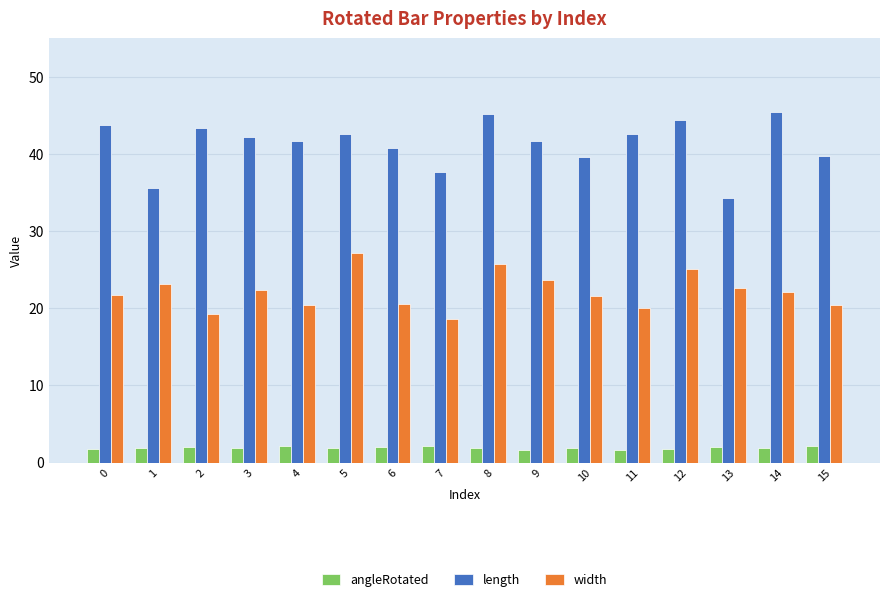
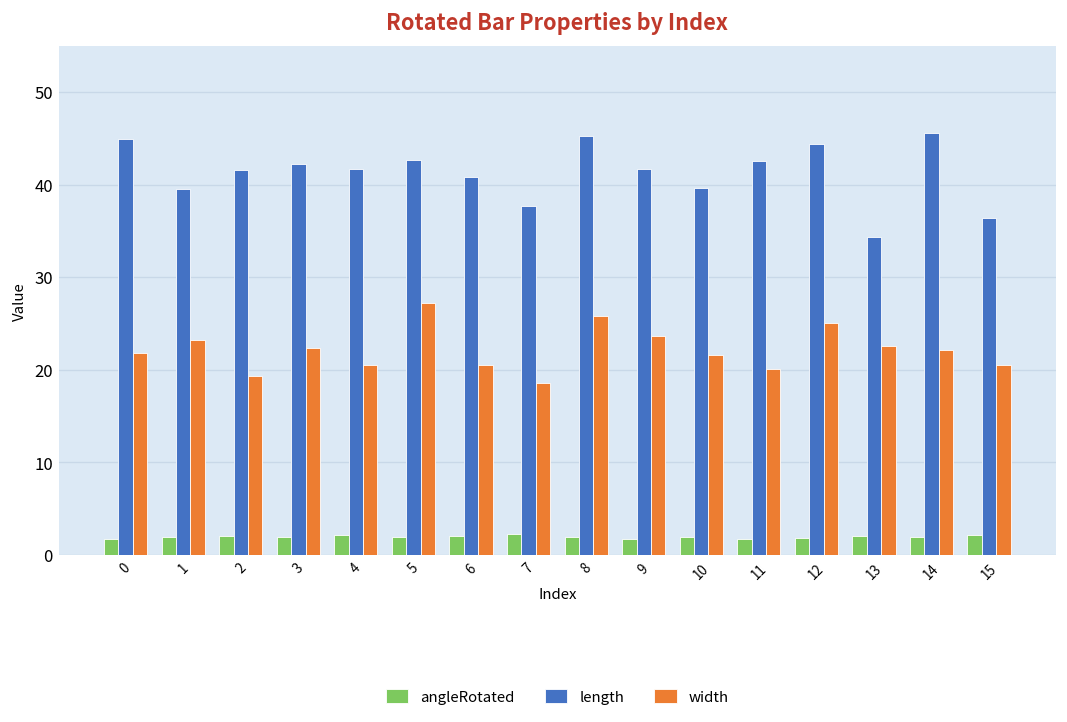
length, 0: 44 -> 45
length, 1: 36 -> 40
length, 2: 43 -> 42
length, 15: 40 -> 36
